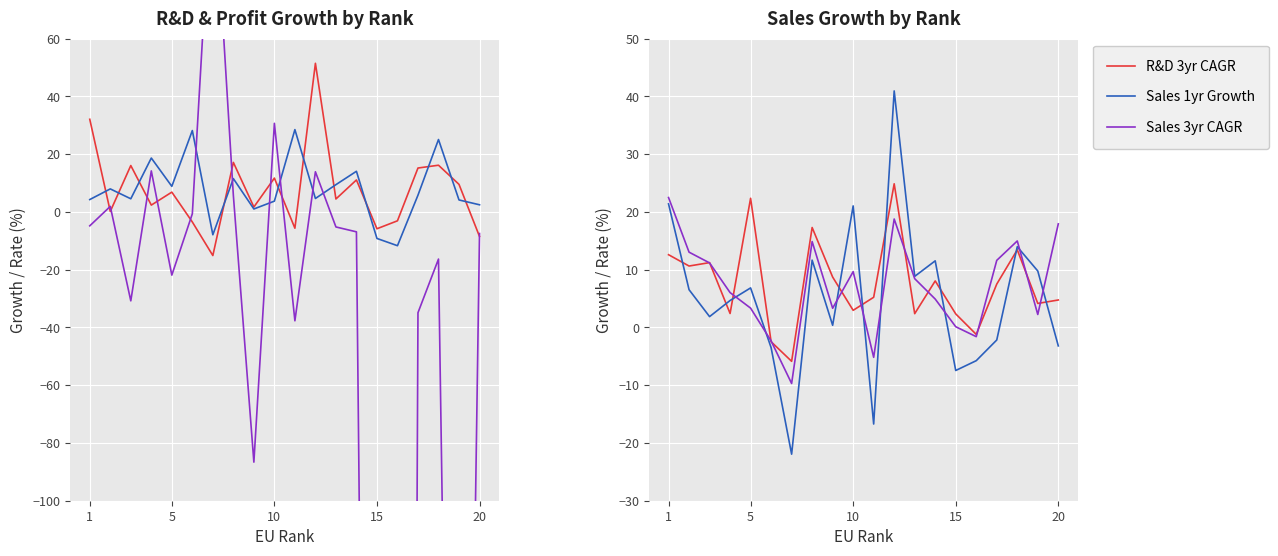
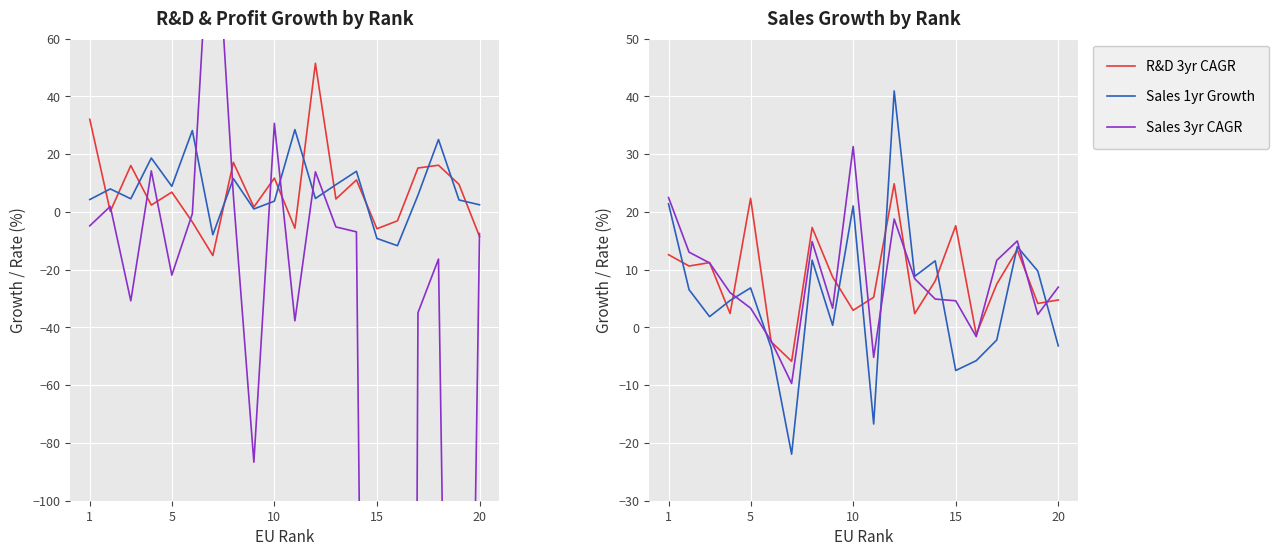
Sales Growth by Rank, Sales 3yr CAGR, 10: 10 -> 31
Sales Growth by Rank, R&D 3yr CAGR, 15: 2 -> 18
Sales Growth by Rank, Sales 3yr CAGR, 15: 0 -> 5
Sales Growth by Rank, Sales 3yr CAGR, 20: 18 -> 7
